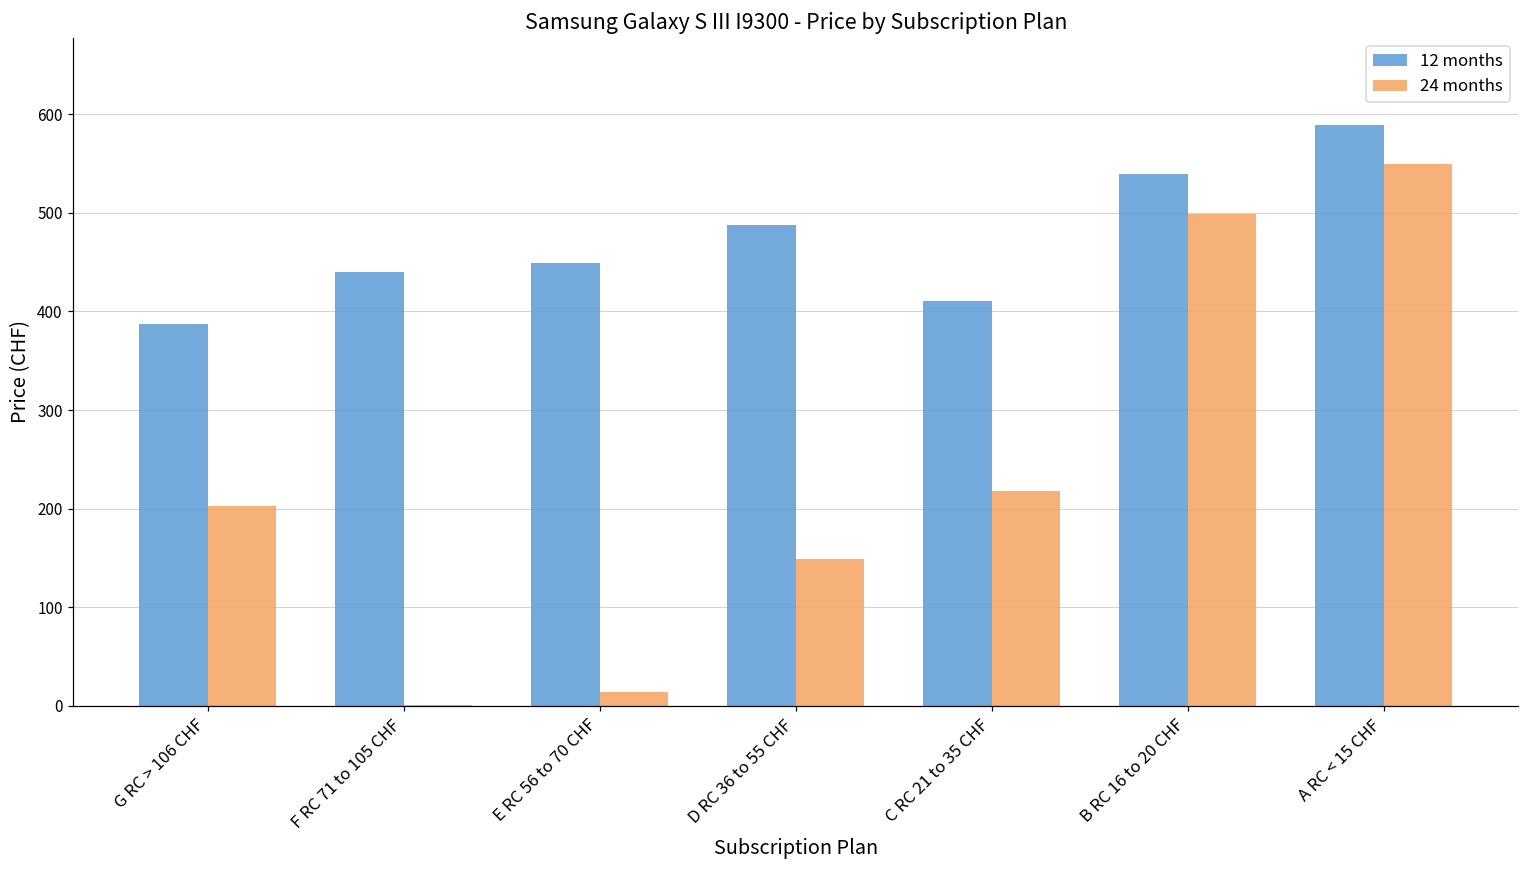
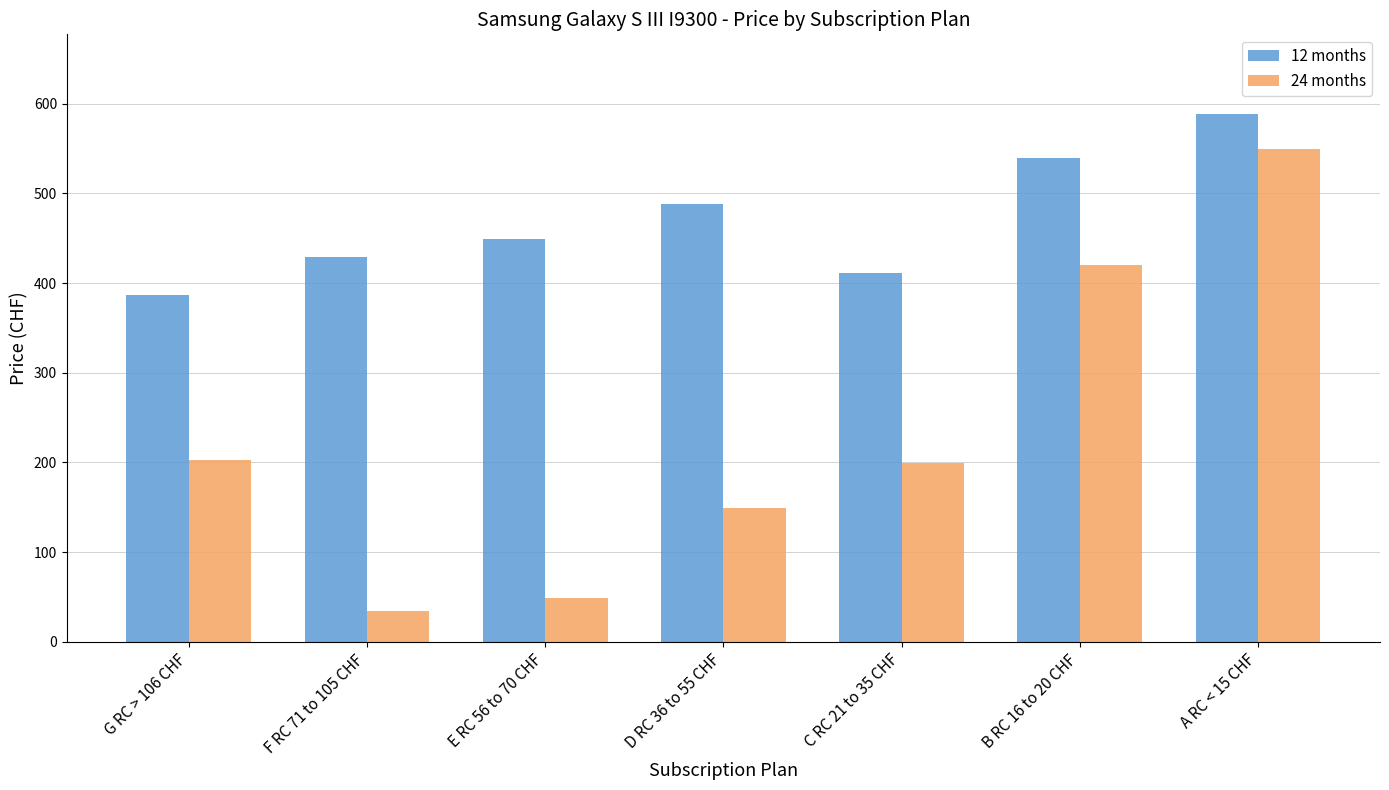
12 months, F RC 71 to 105 CHF: 440 -> 430
24 months, F RC 71 to 105 CHF: 0 -> 30
24 months, E RC 56 to 70 CHF: 10 -> 50
24 months, C RC 21 to 35 CHF: 220 -> 200
24 months, B RC 16 to 20 CHF: 500 -> 420
